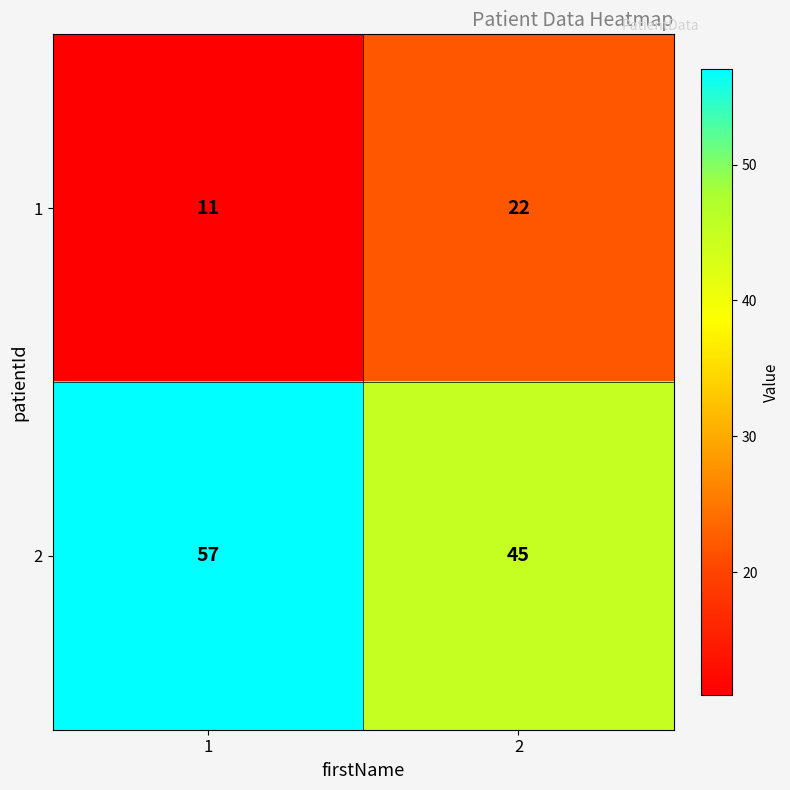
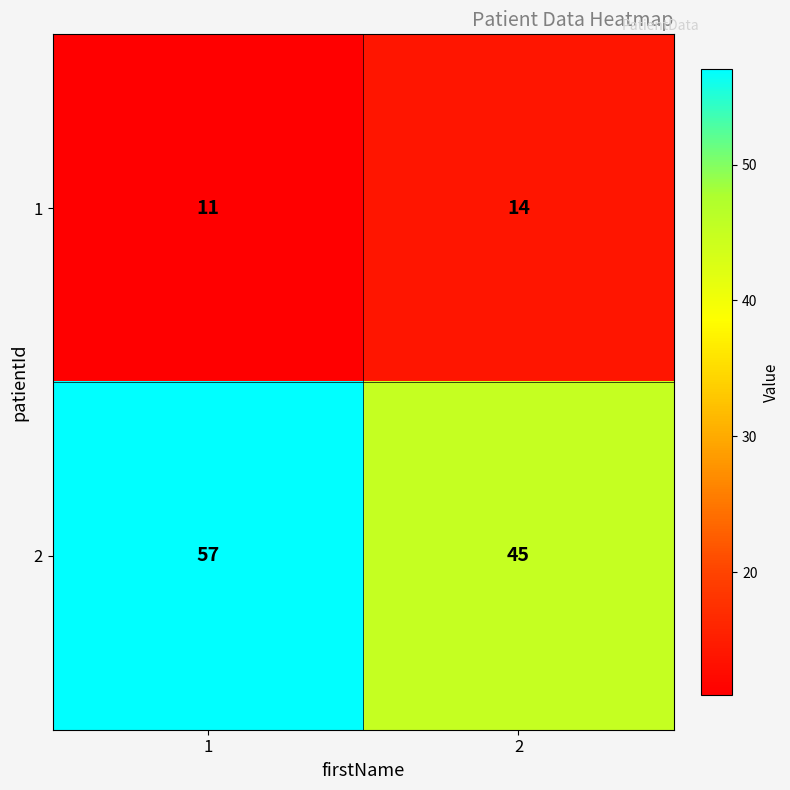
1, 2: 22 -> 14
